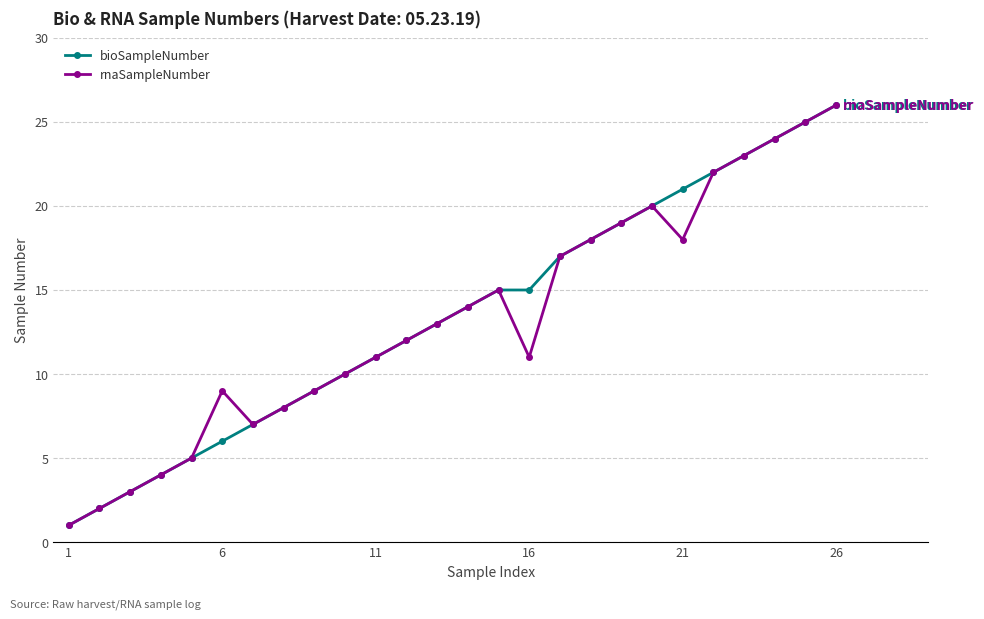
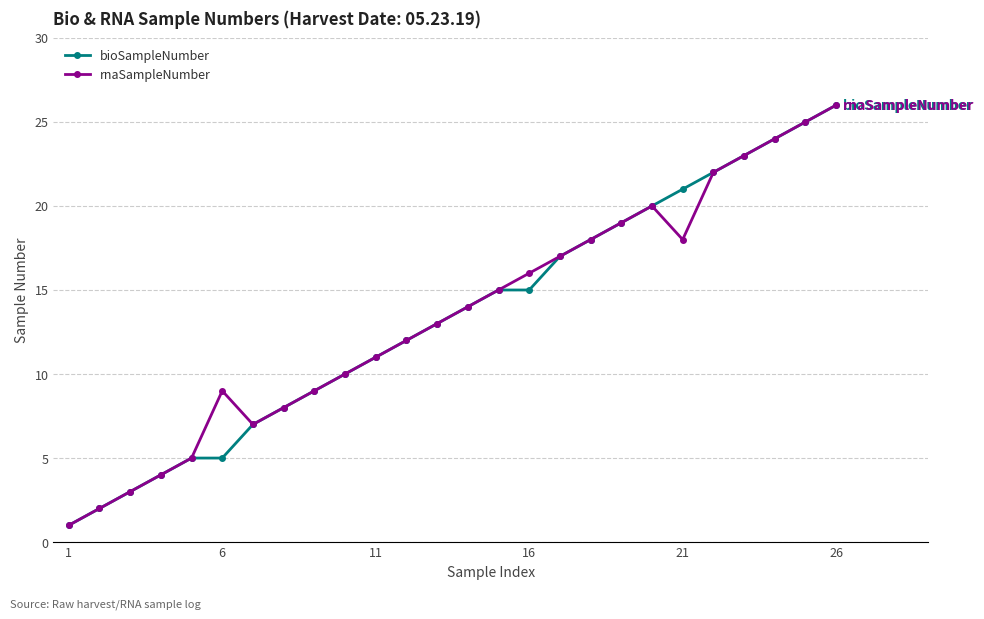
bioSampleNumber, 6: 6 -> 5
rnaSampleNumber, 16: 11 -> 16
